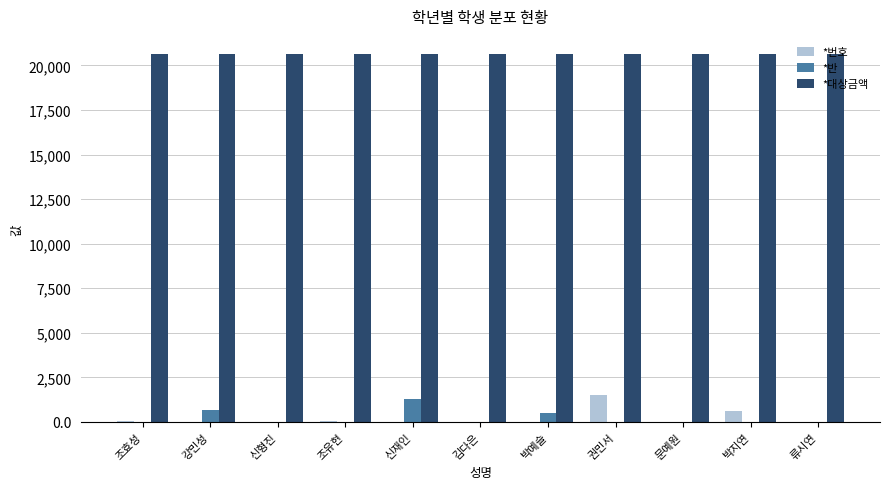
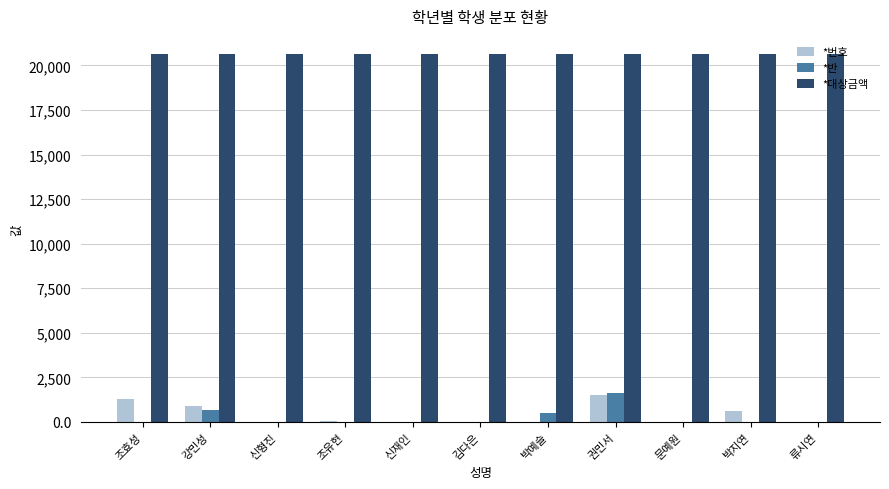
*번호, 조효성: 0 -> 1,300
*번호, 강민성: 0 -> 900
*반, 신재인: 1,300 -> 0
*반, 권민서: 0 -> 1,600
